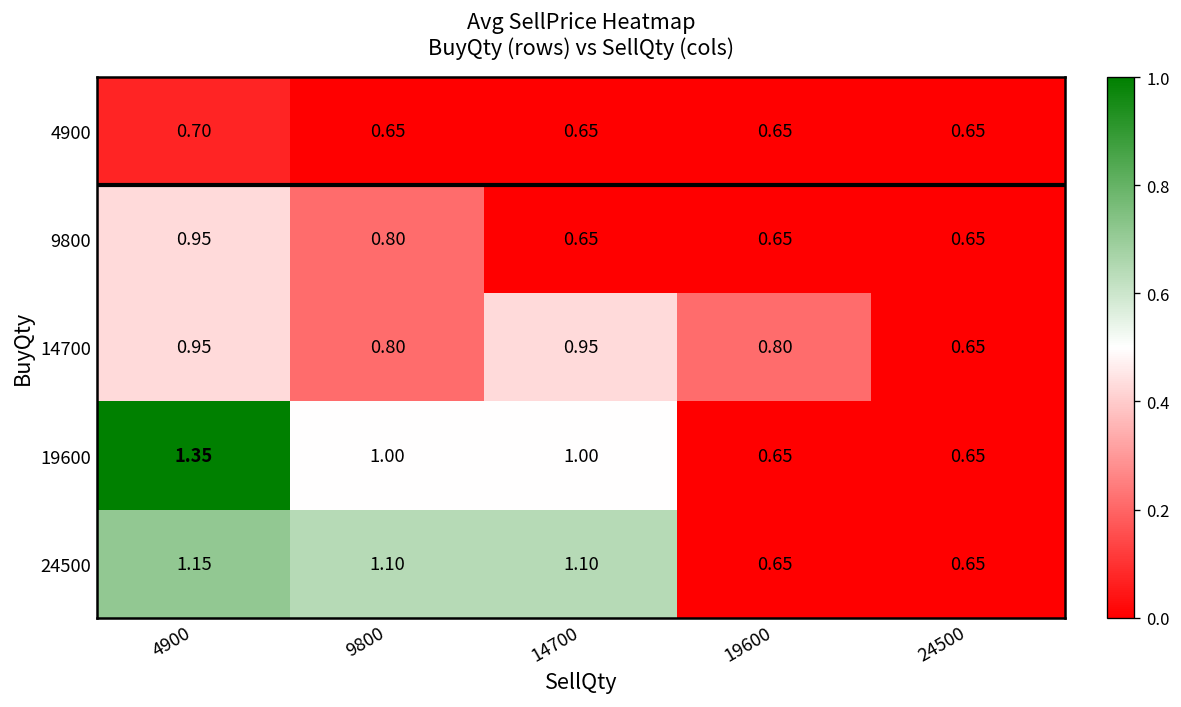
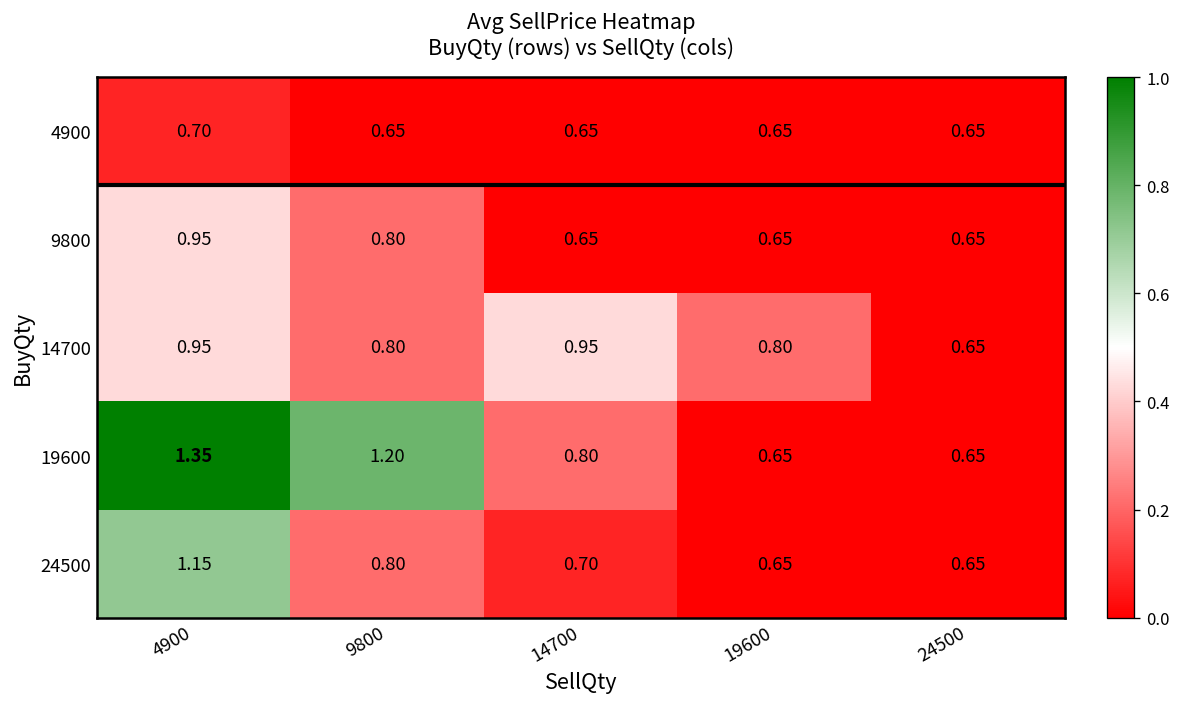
19600, 9800: 1.00 -> 1.20
19600, 14700: 1.00 -> 0.80
24500, 9800: 1.10 -> 0.80
24500, 14700: 1.10 -> 0.70
